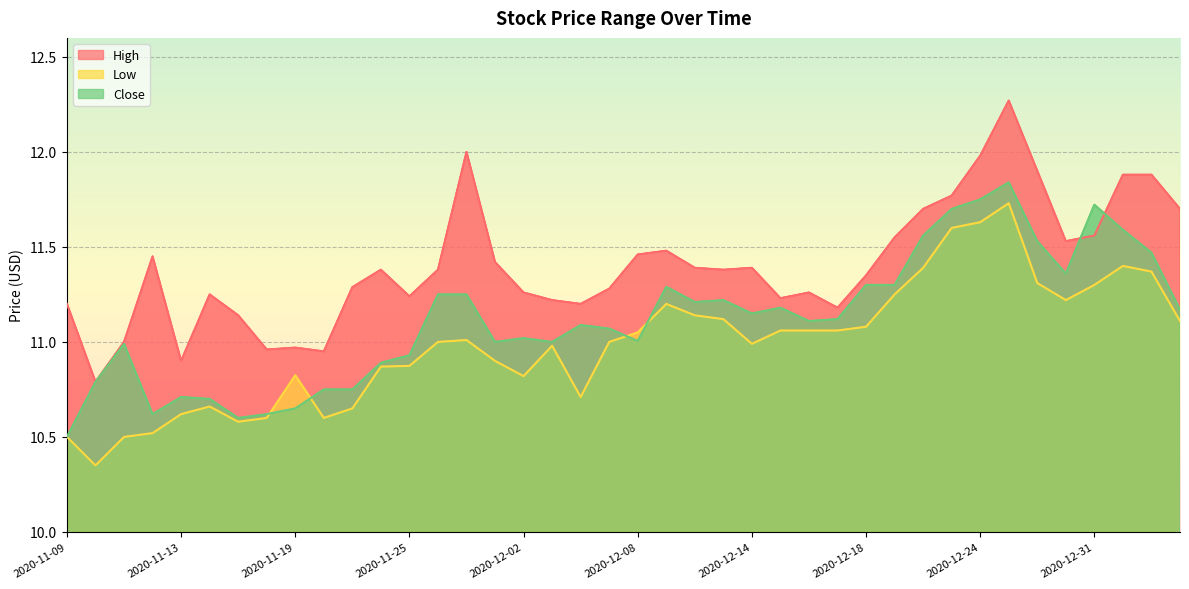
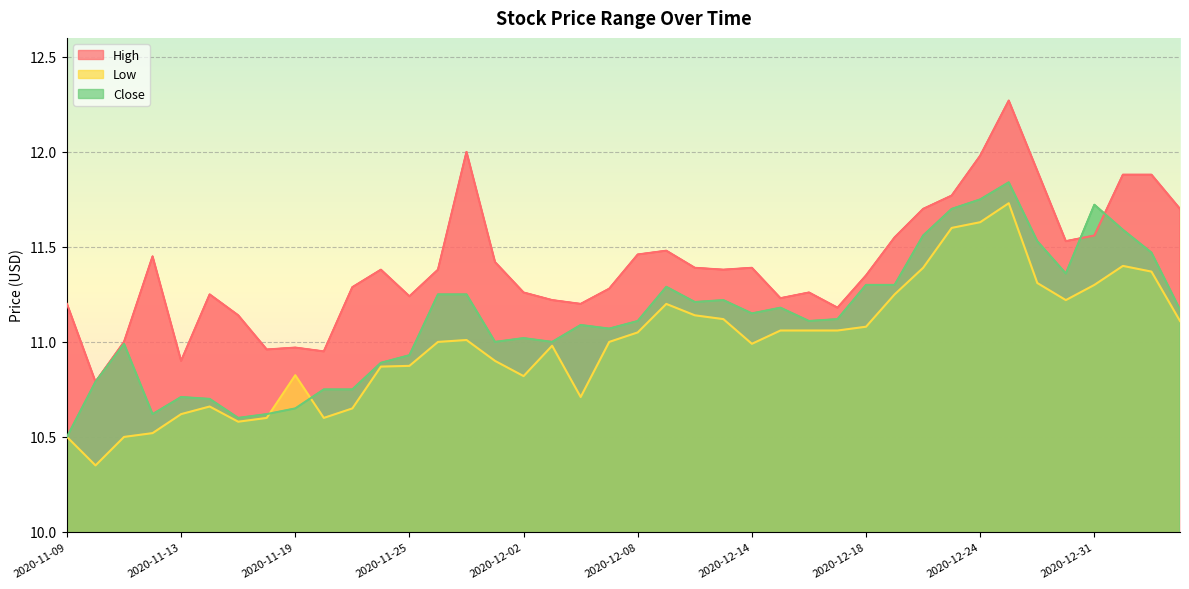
Close, 2020-12-08: 11.00 -> 11.11
